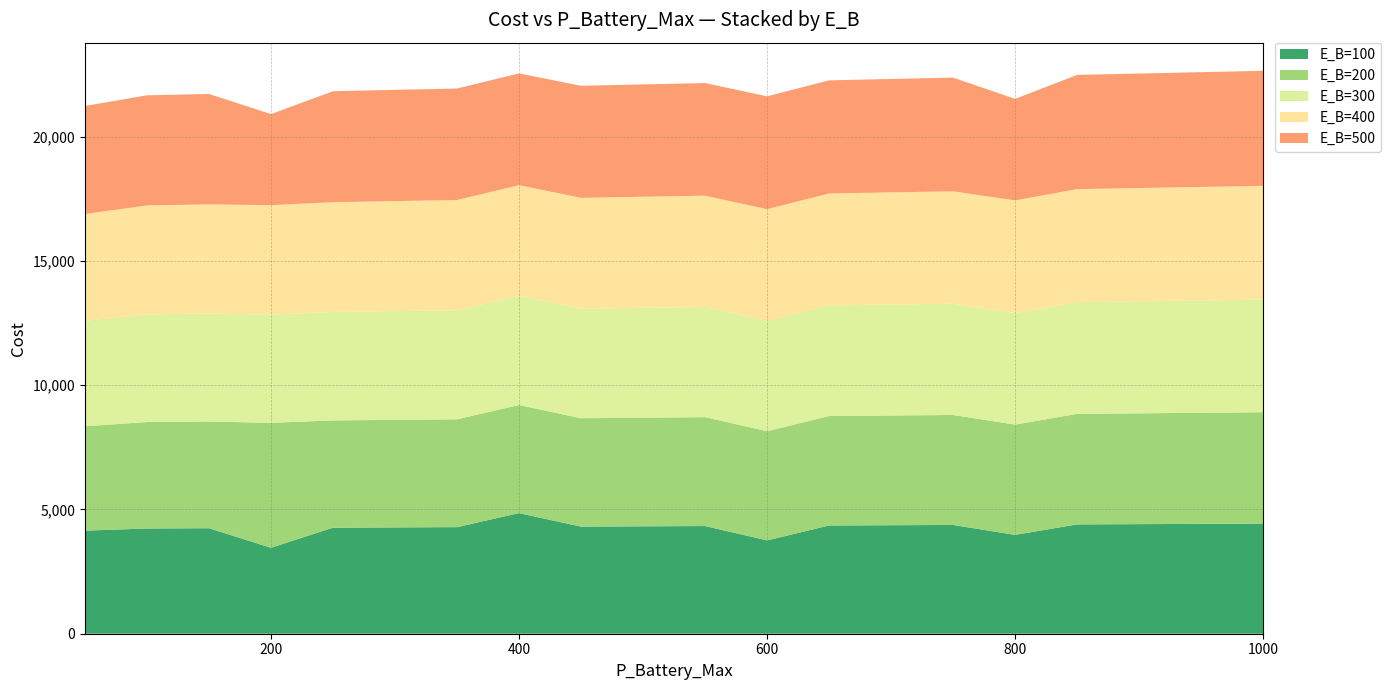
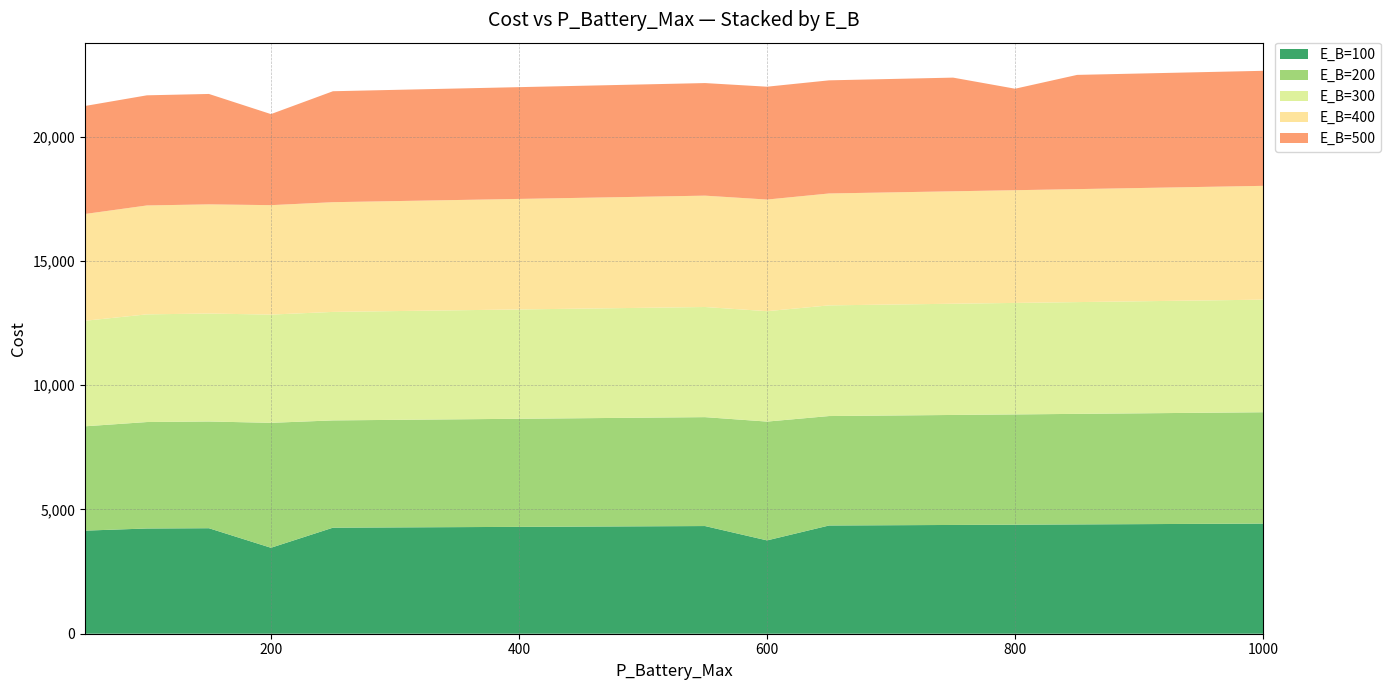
E_B=100, 400: 4,900 -> 4,300
E_B=200, 600: 4,400 -> 4,800
E_B=100, 800: 4,000 -> 4,400
